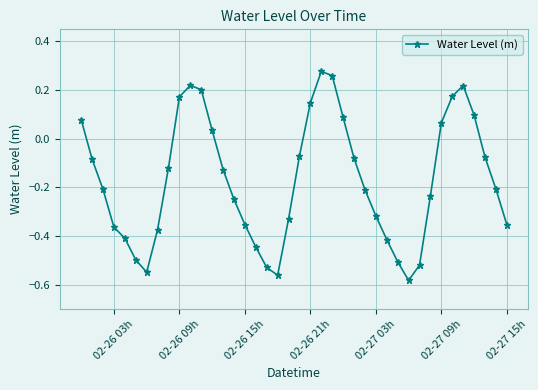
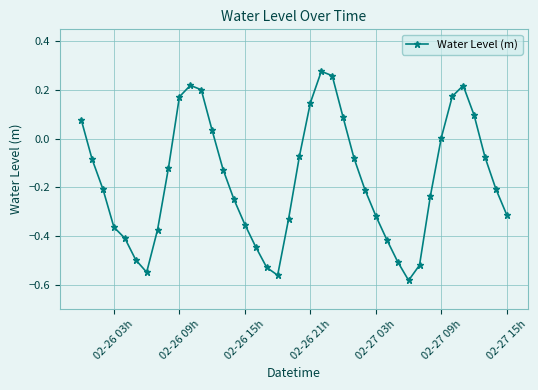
02-27 09h: 0.07 -> 0.01
02-27 15h: -0.35 -> -0.31
